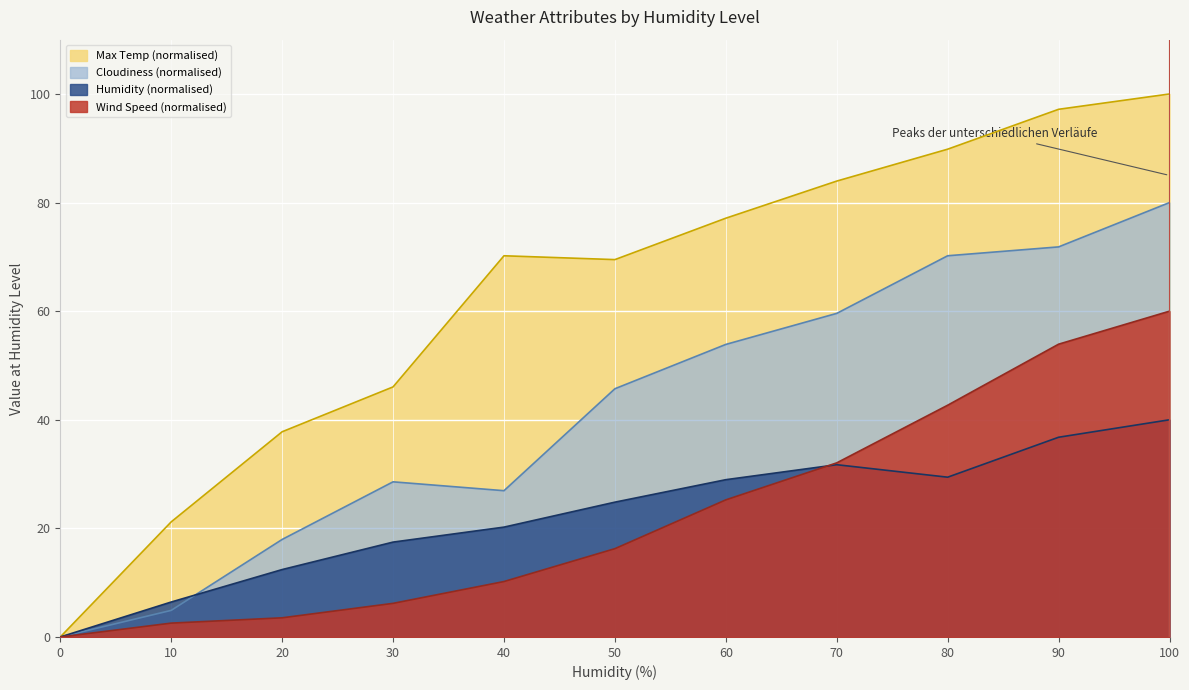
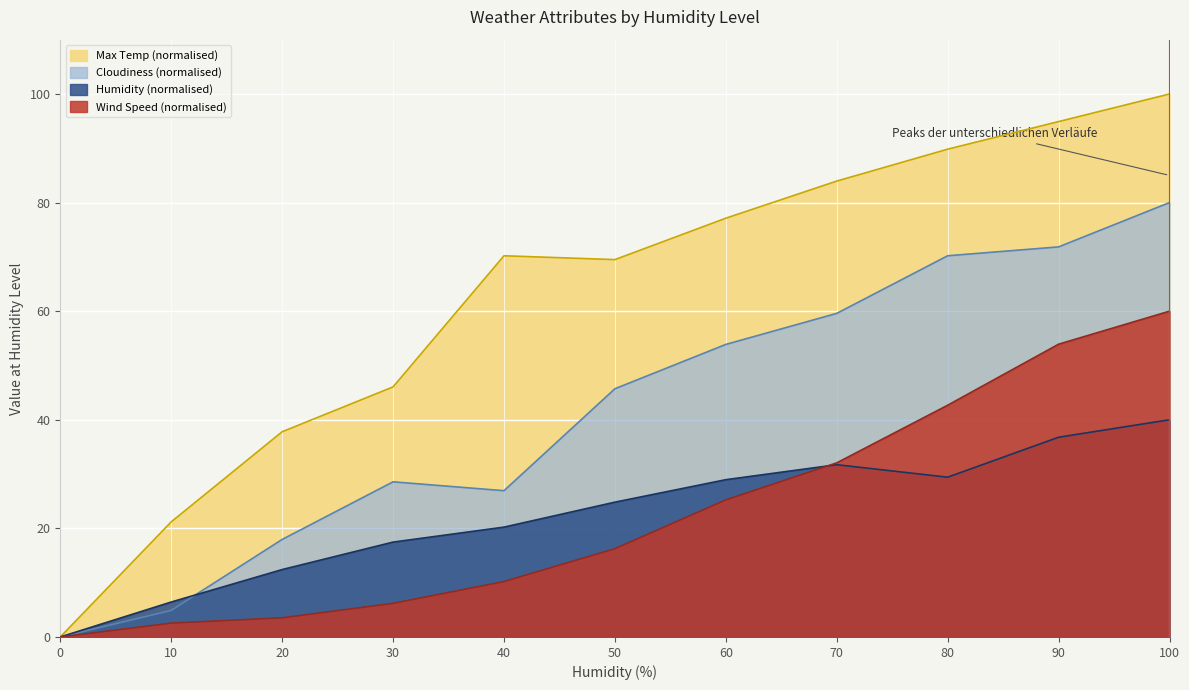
Max Temp (normalised), 90: 97 -> 95
